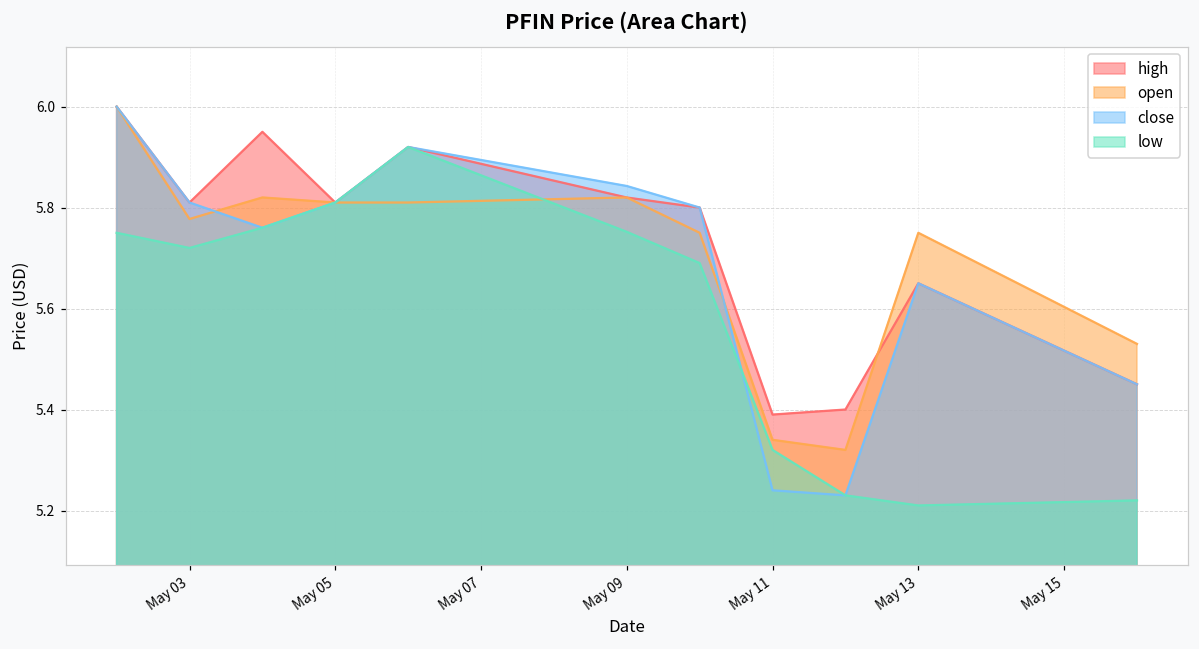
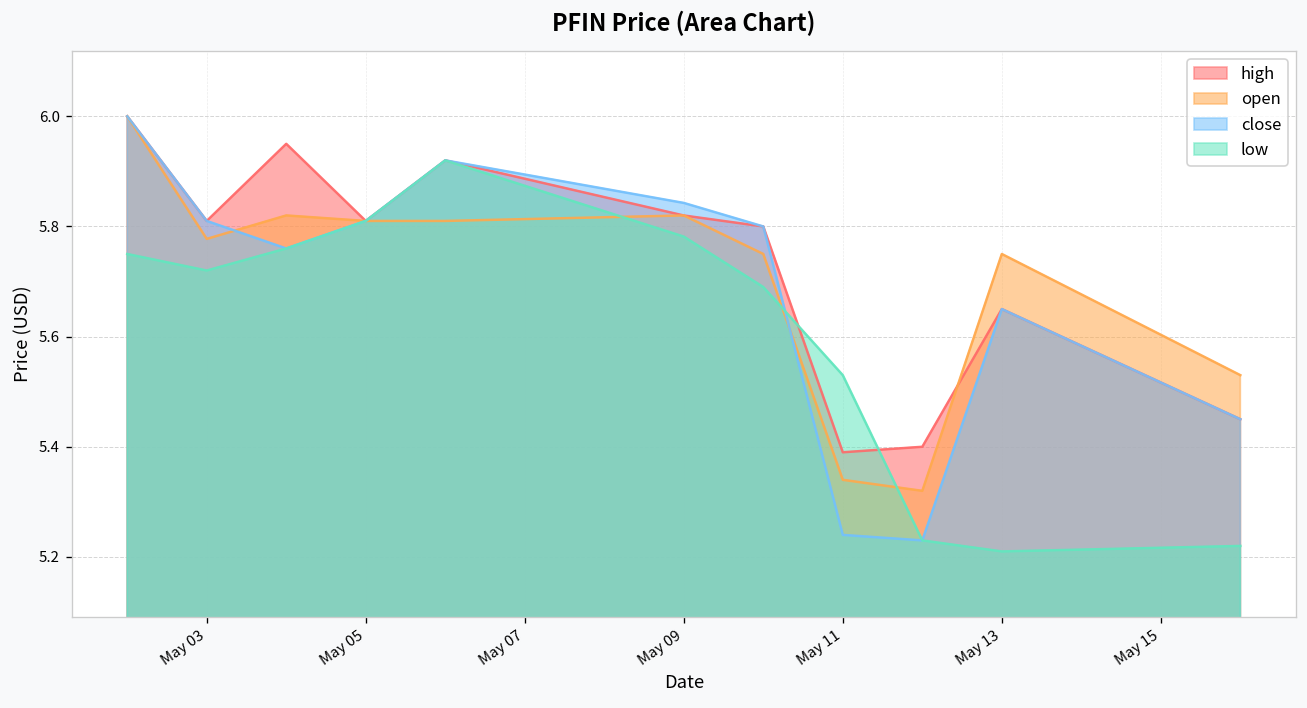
low, May 09: 5.75 -> 5.78
low, May 11: 5.32 -> 5.53
